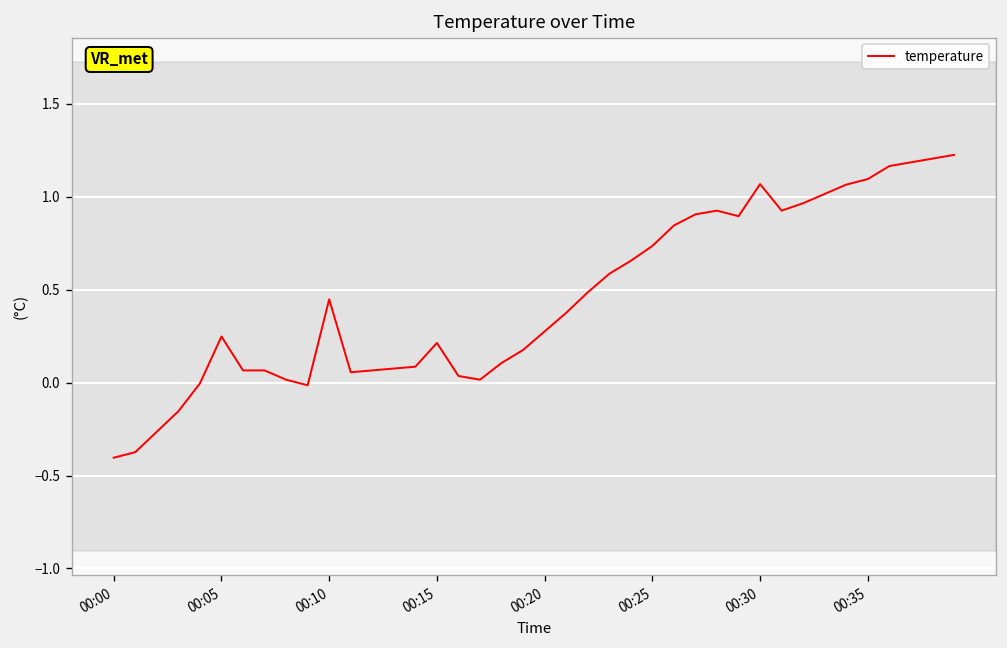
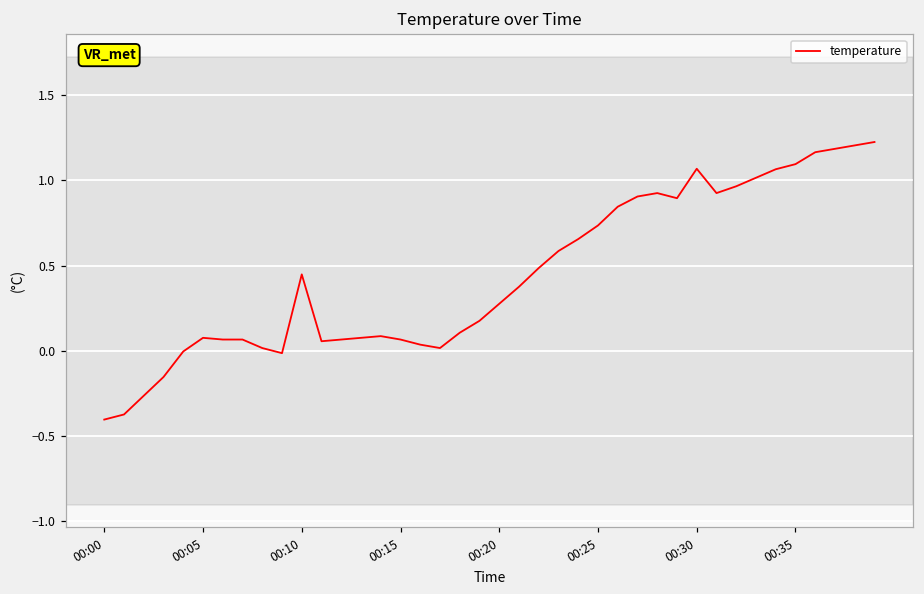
00:05: 0.25 -> 0.08
00:15: 0.21 -> 0.07
